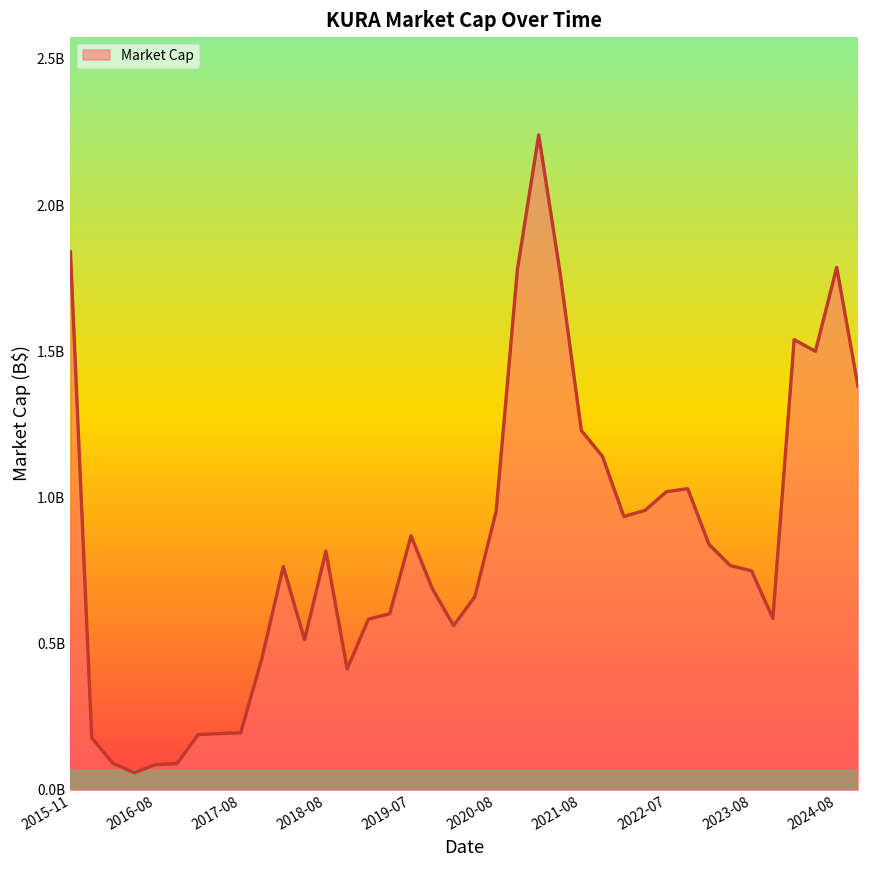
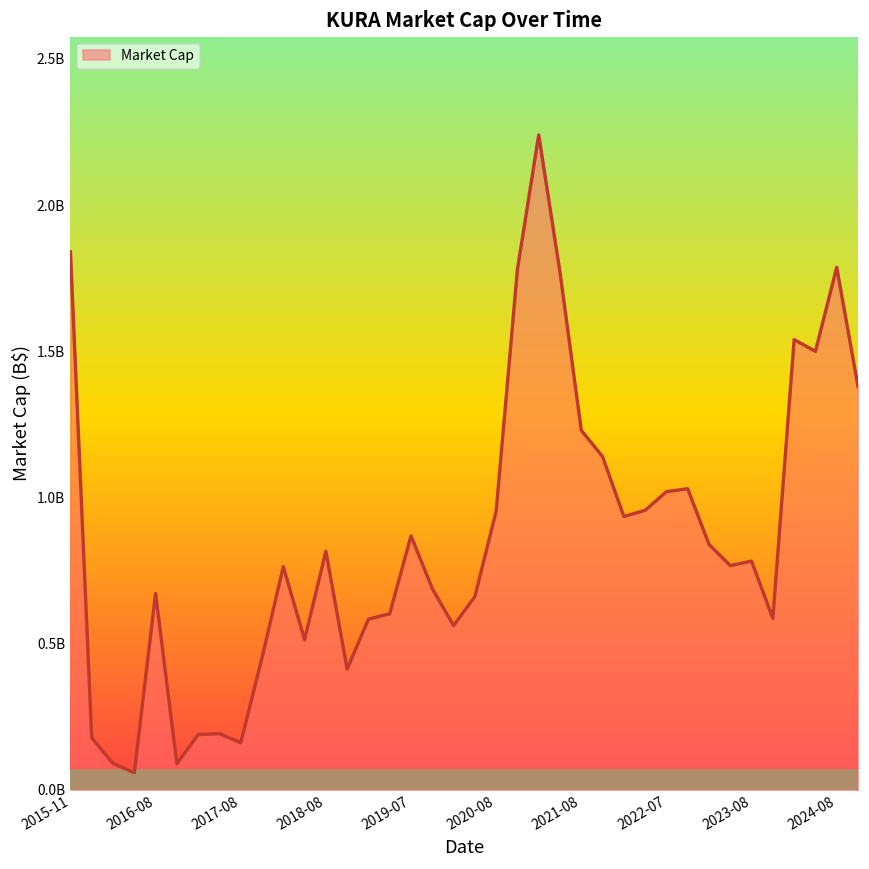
2016-08: 90000000 -> 670000000
2017-08: 200000000 -> 160000000
2023-08: 750000000 -> 780000000
